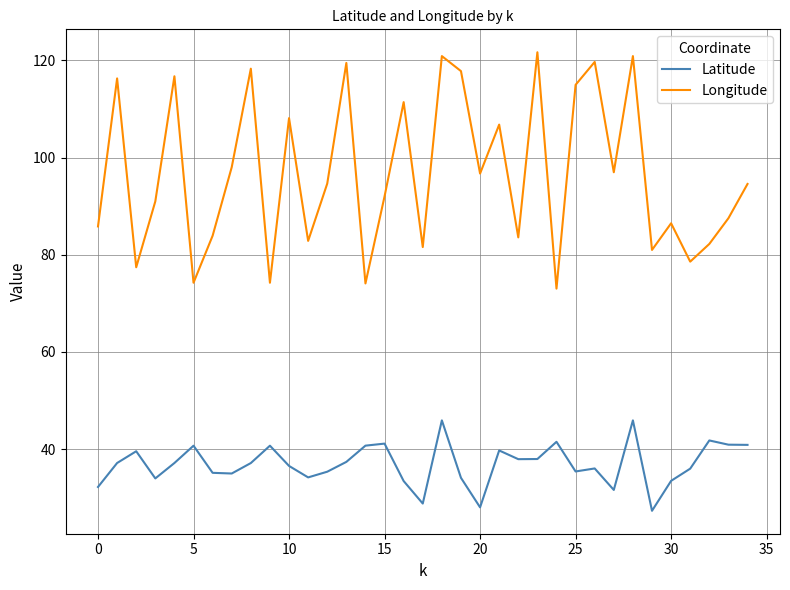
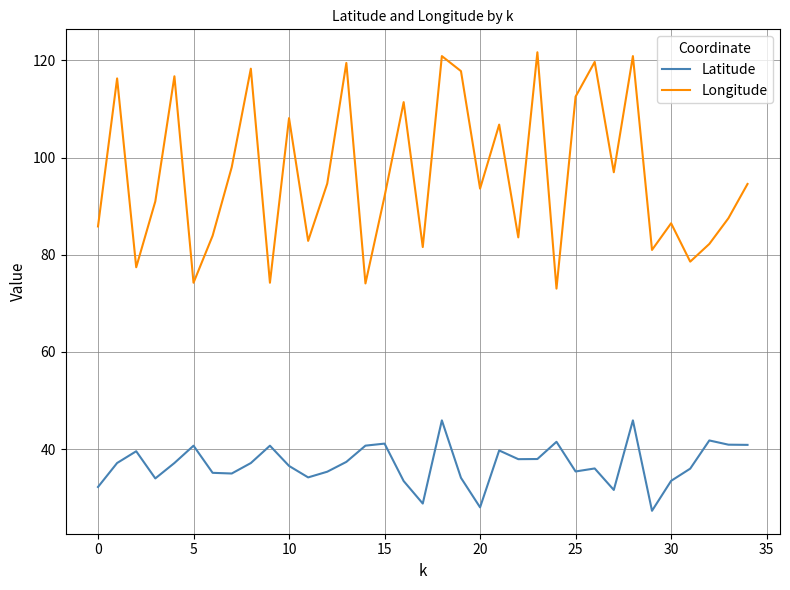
Longitude, 20: 97 -> 94
Longitude, 25: 115 -> 113
